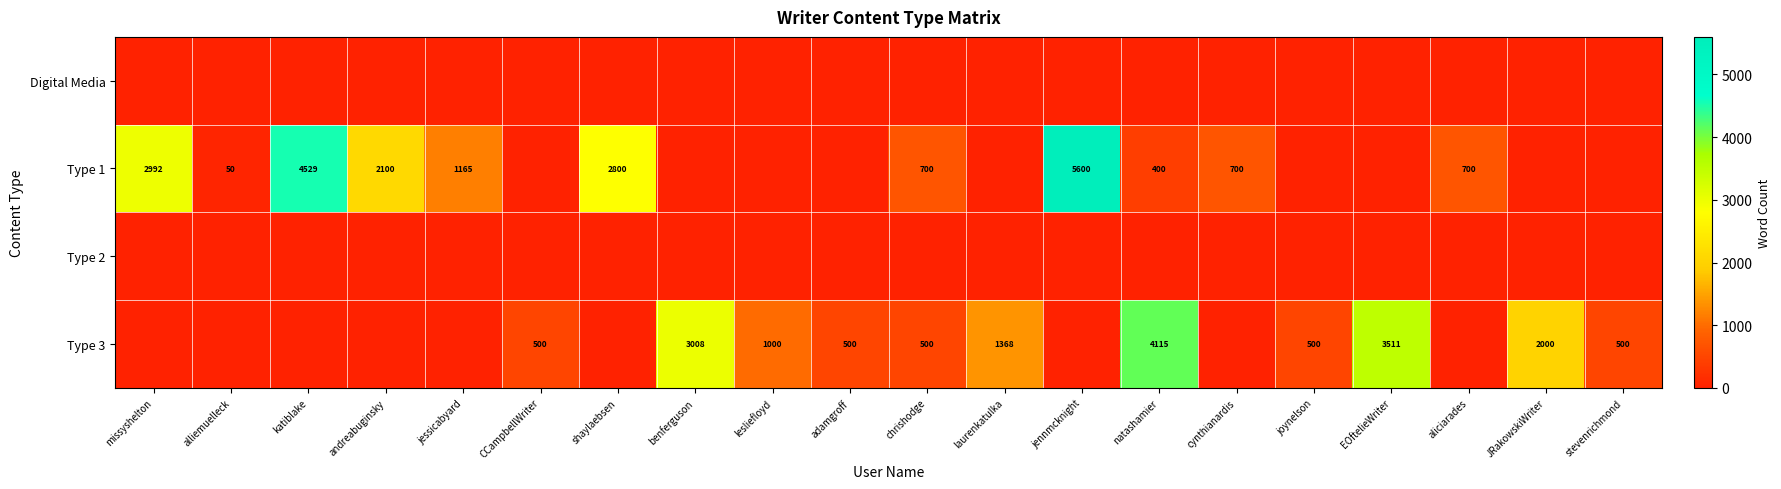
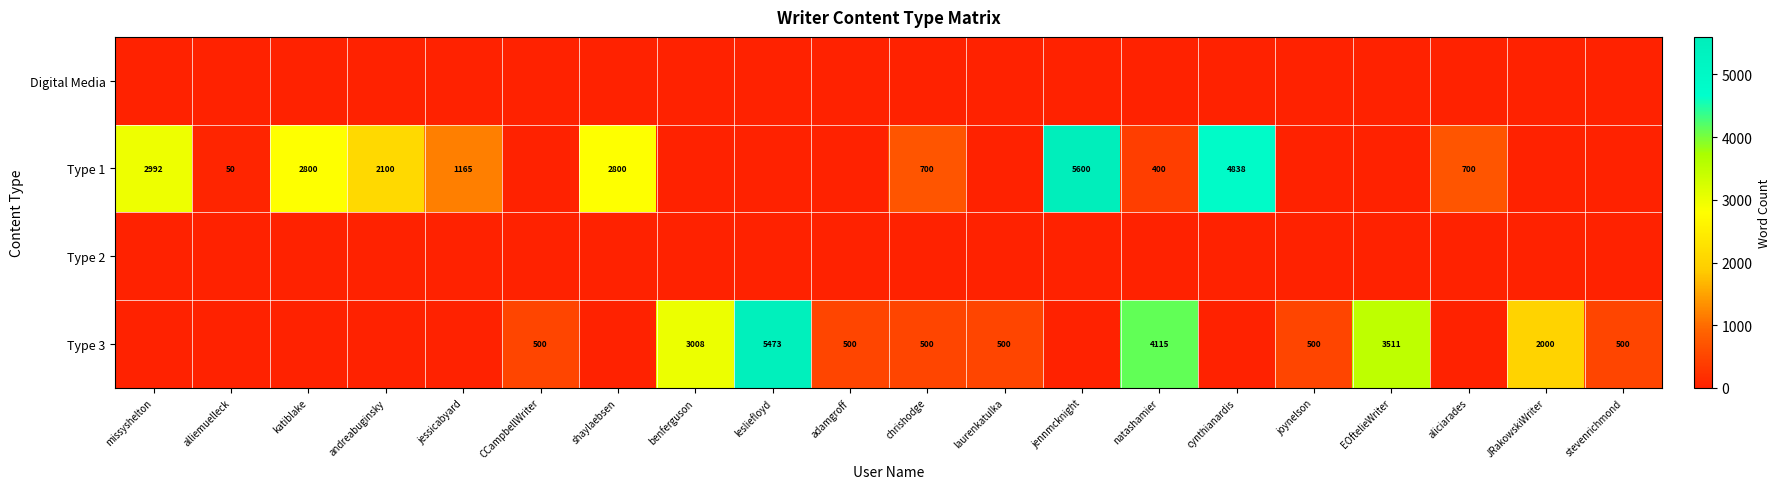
Type 1, katiblake: 4529 -> 2800
Type 1, cynthianardis: 700 -> 4838
Type 3, lesliefloyd: 1000 -> 5473
Type 3, laurenkatulka: 1368 -> 500
